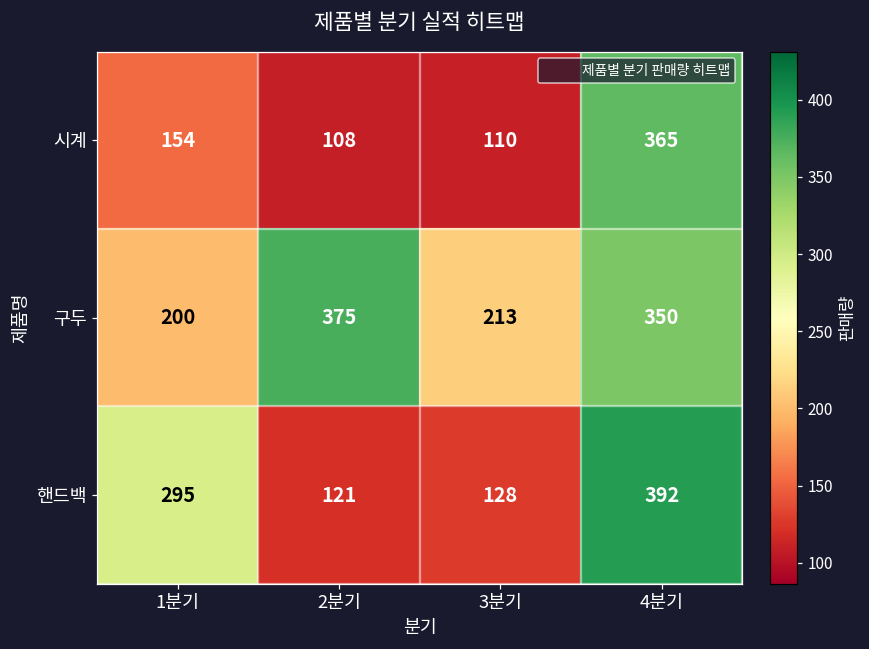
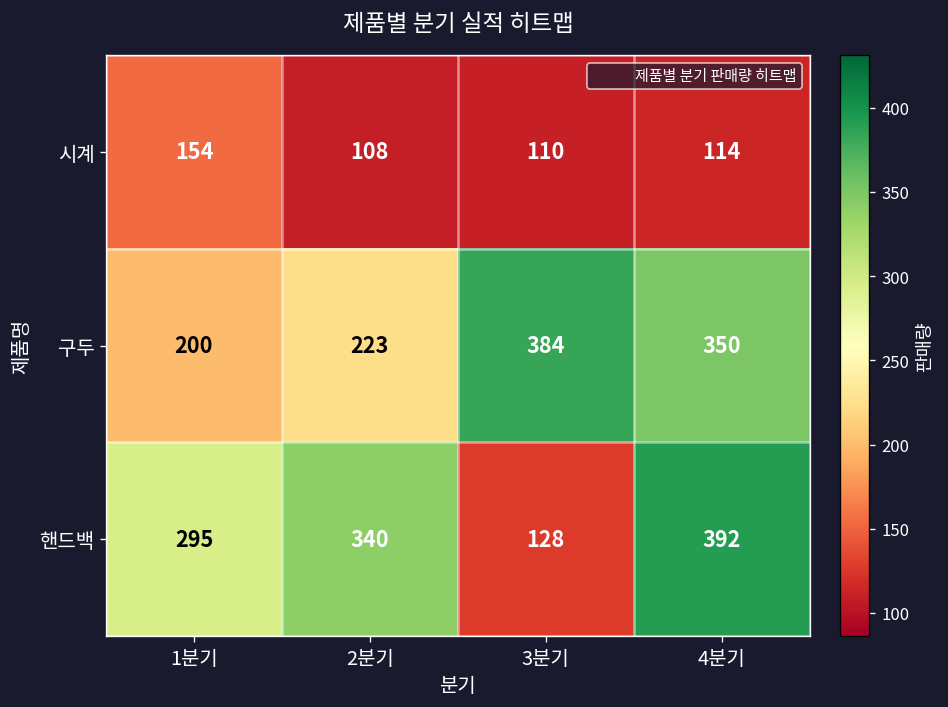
시계, 4분기: 365 -> 114
구두, 2분기: 375 -> 223
구두, 3분기: 213 -> 384
핸드백, 2분기: 121 -> 340
